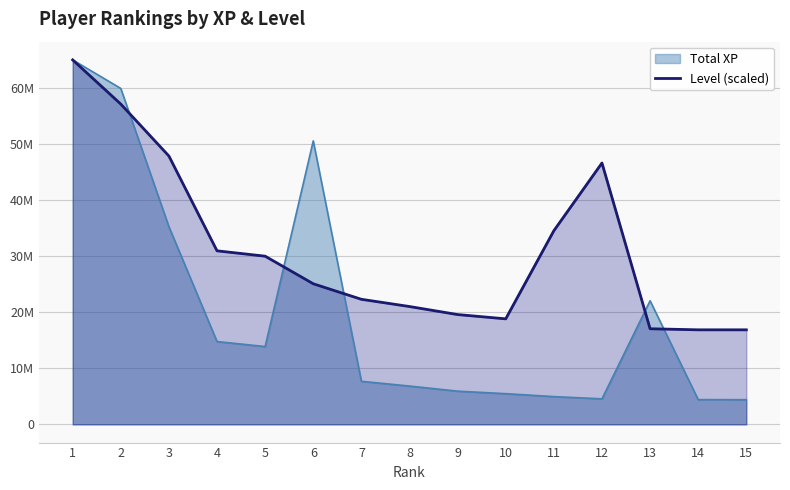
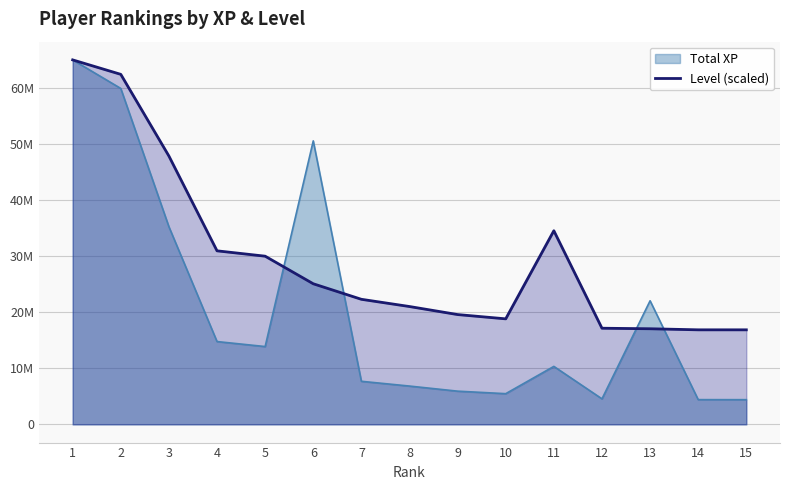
Level (scaled), 2: 57000000 -> 62000000
Total XP, 11: 5000000 -> 10000000
Level (scaled), 12: 47000000 -> 17000000
